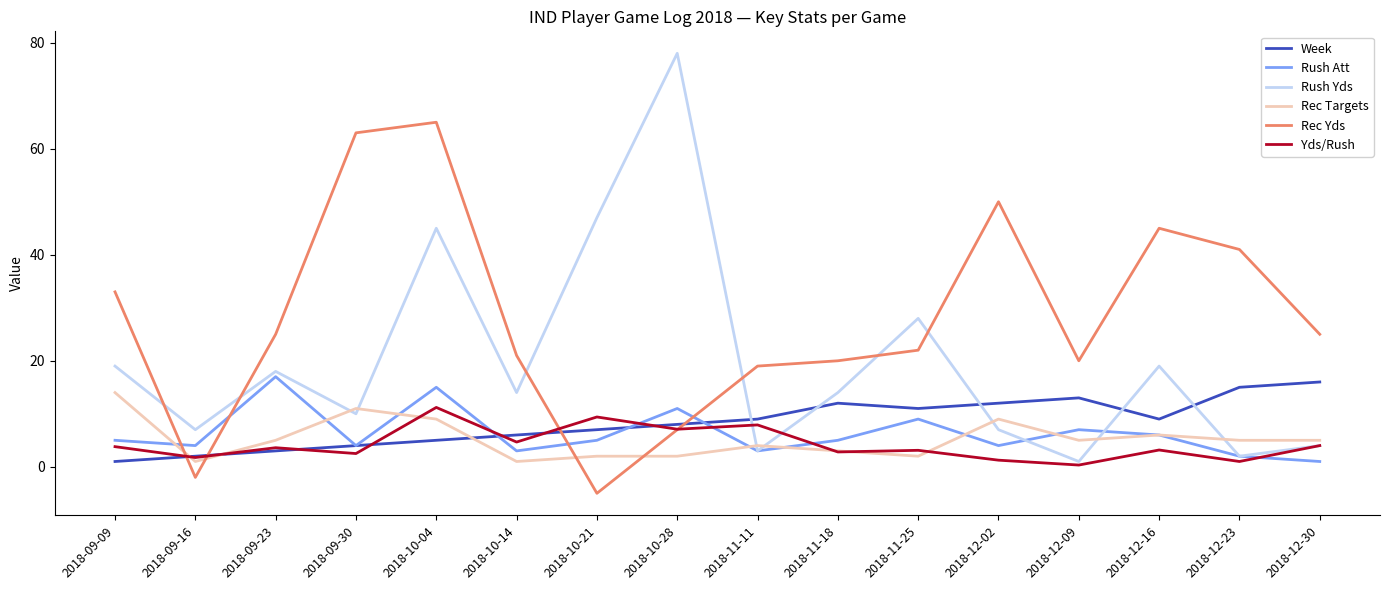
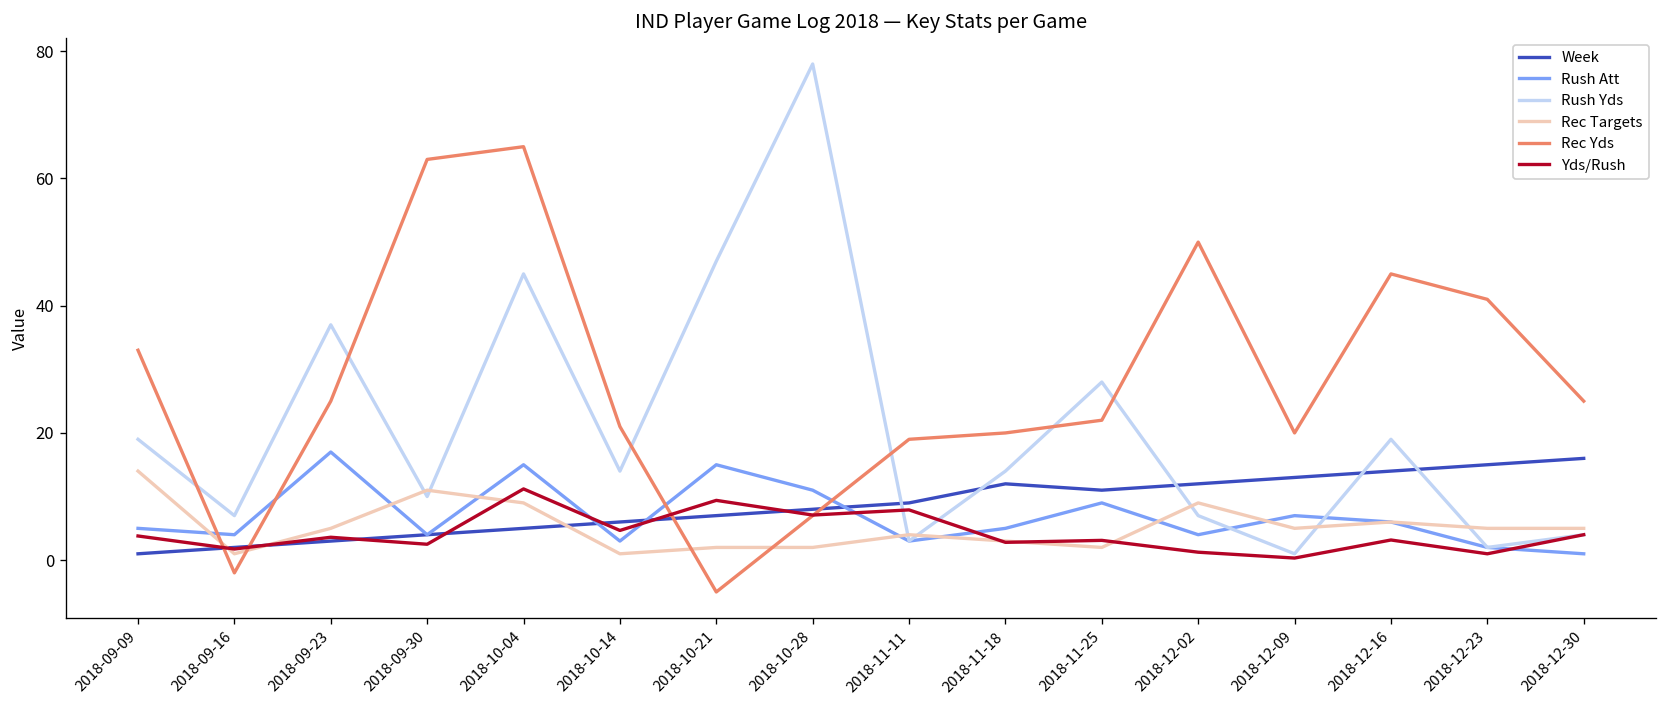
Rush Yds, 2018-09-23: 18 -> 37
Rush Att, 2018-10-21: 5 -> 15
Week, 2018-12-16: 9 -> 14
